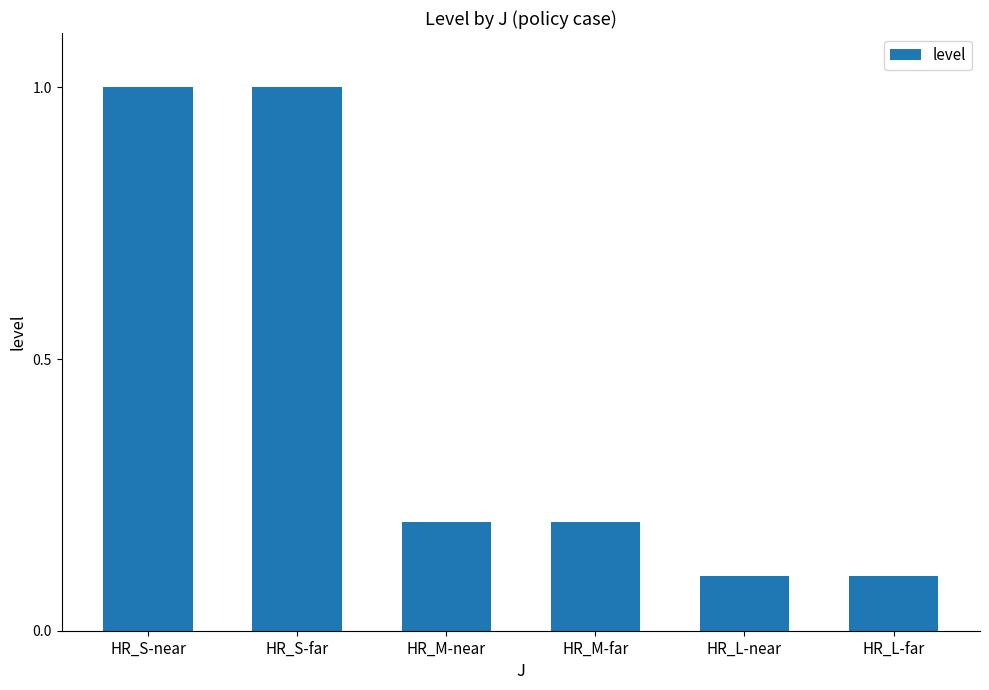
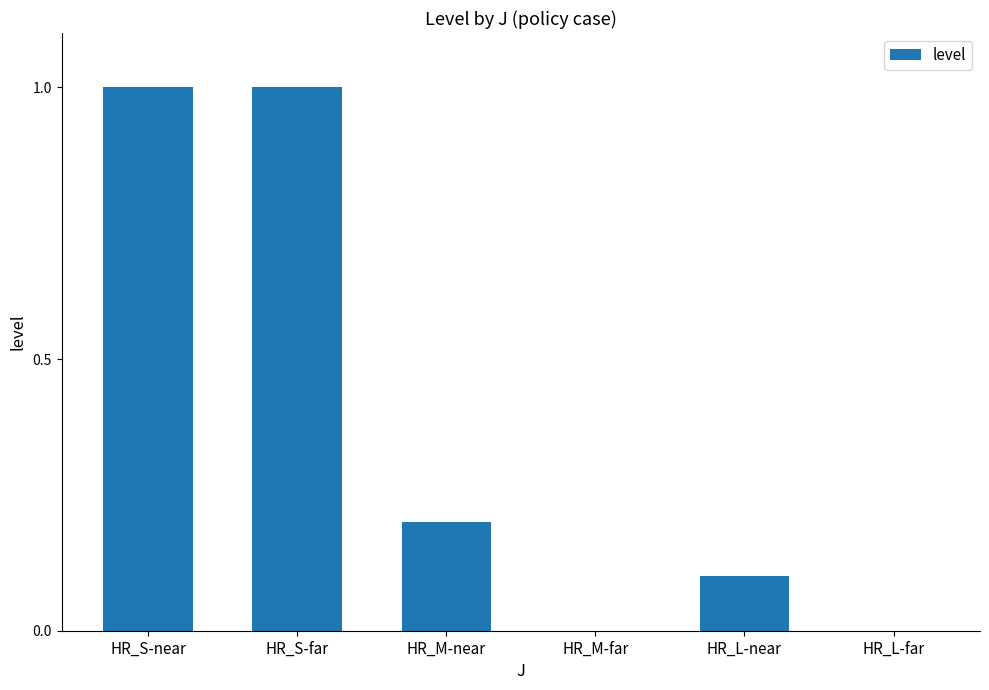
HR_M-far: 0.2 -> 0.0
HR_L-far: 0.1 -> 0.0
